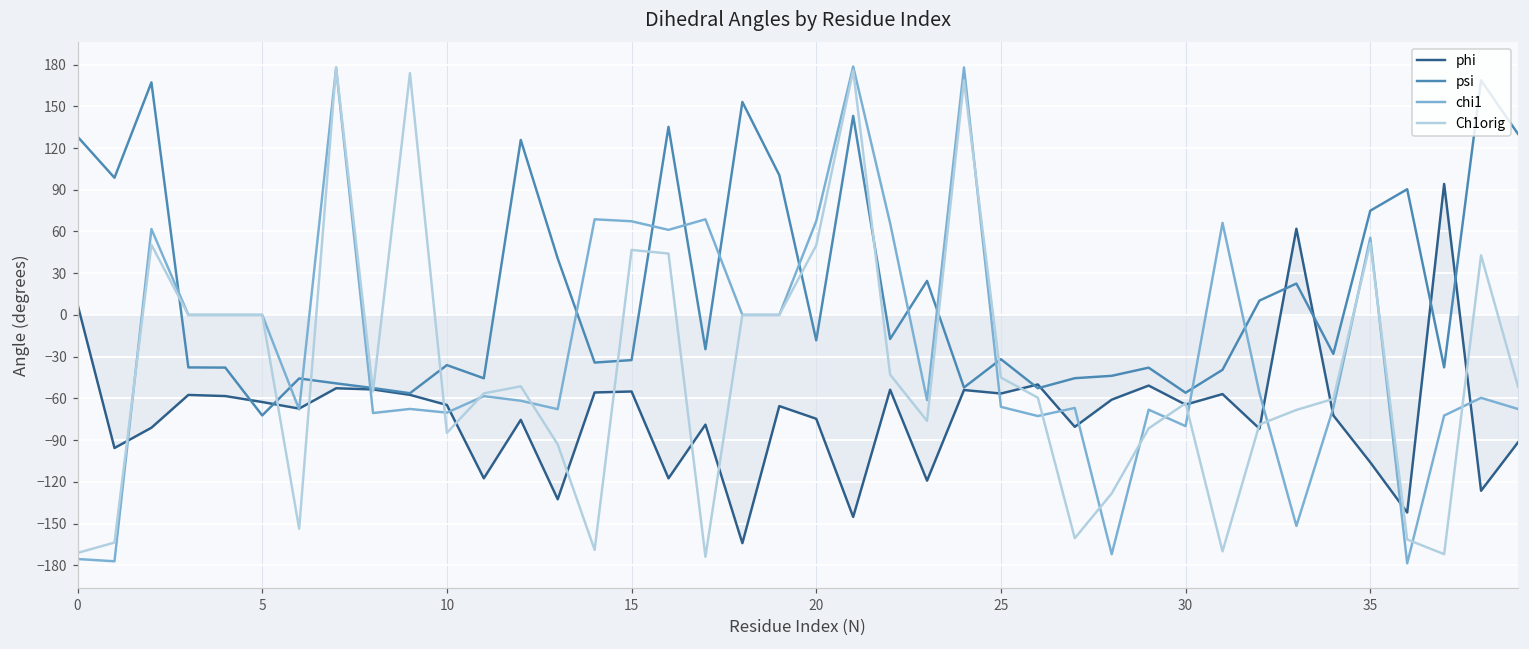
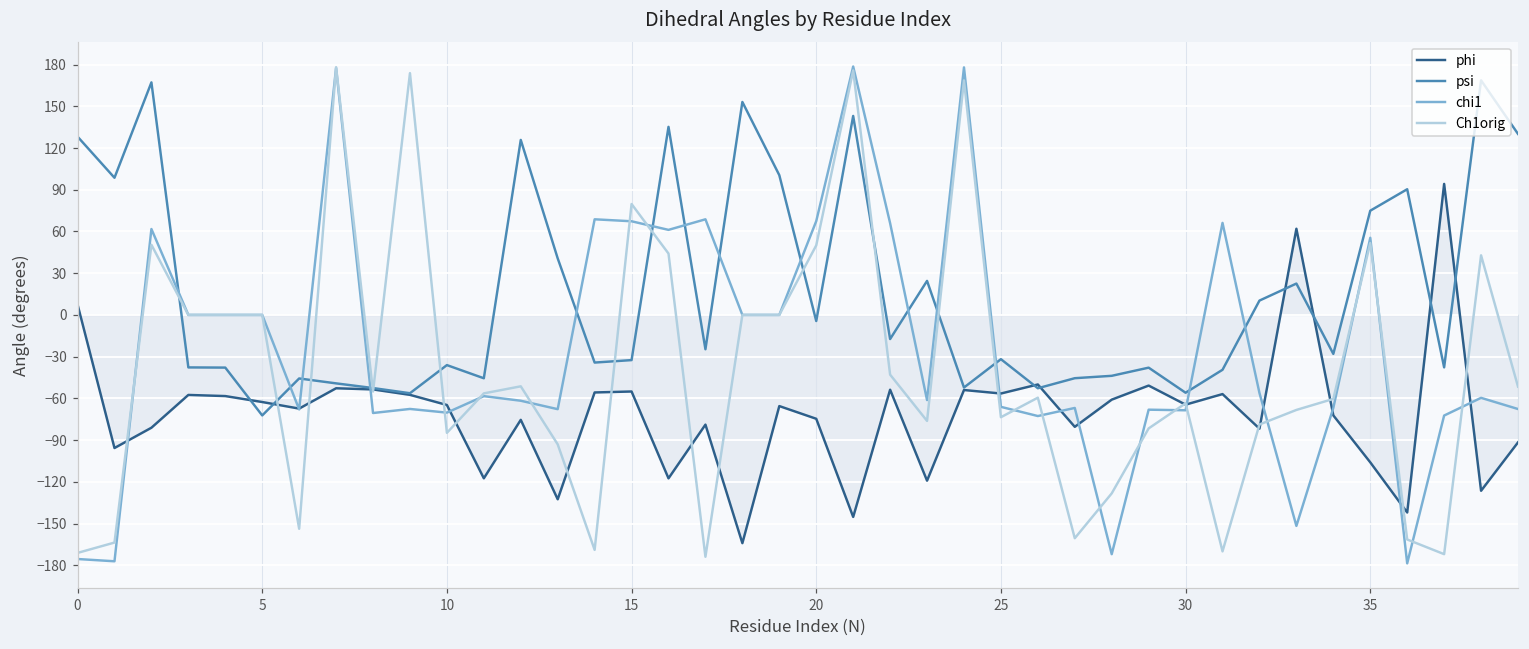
Ch1orig, 15: 47 -> 80
psi, 20: -18 -> -4
Ch1orig, 25: -45 -> -74
chi1, 30: -80 -> -69
